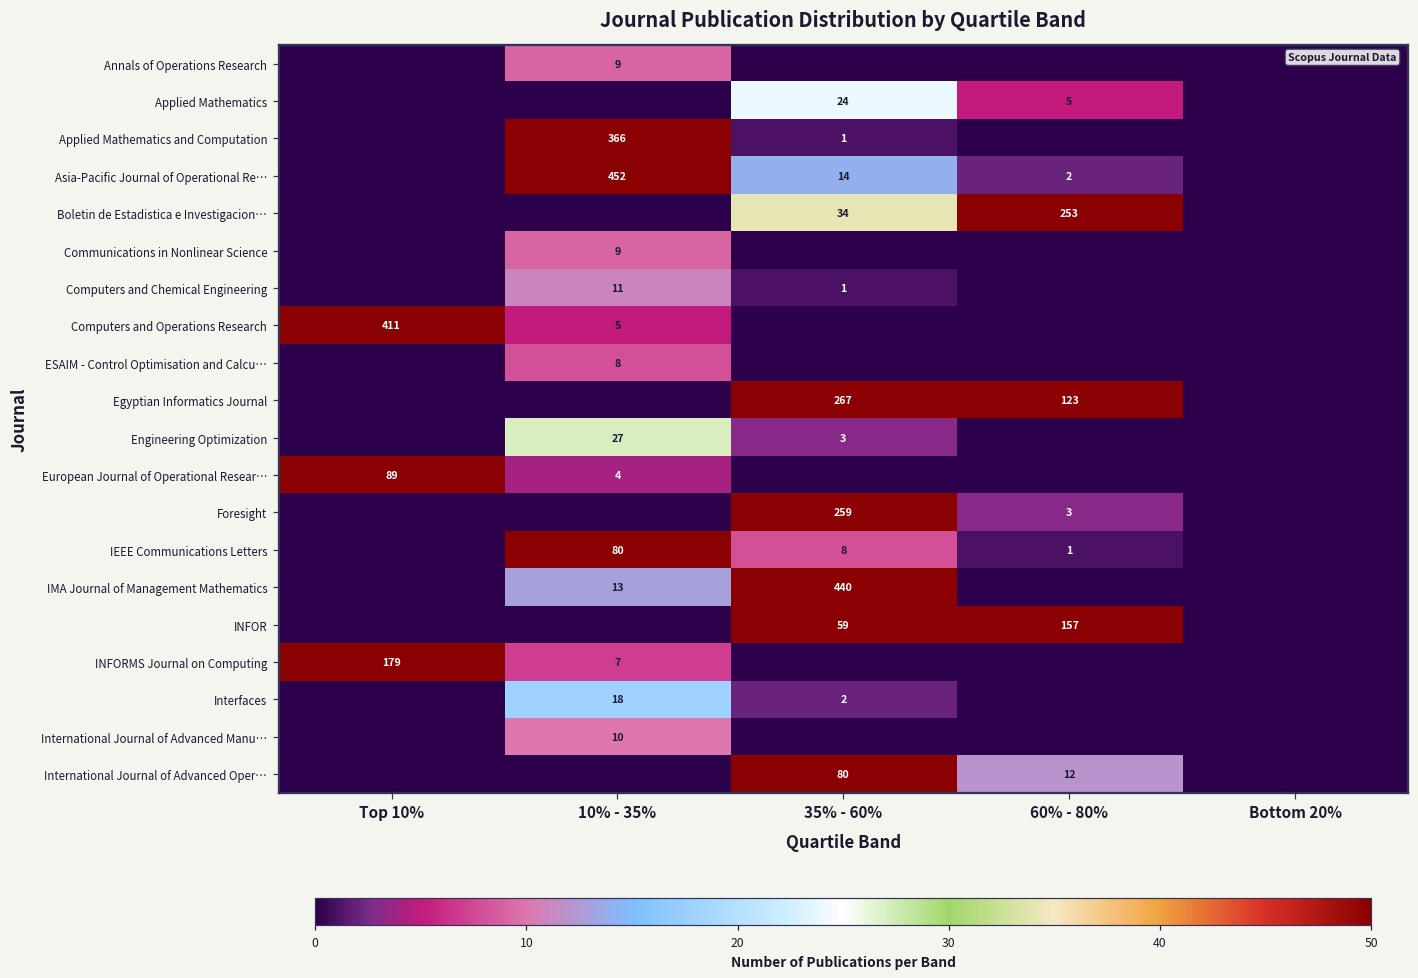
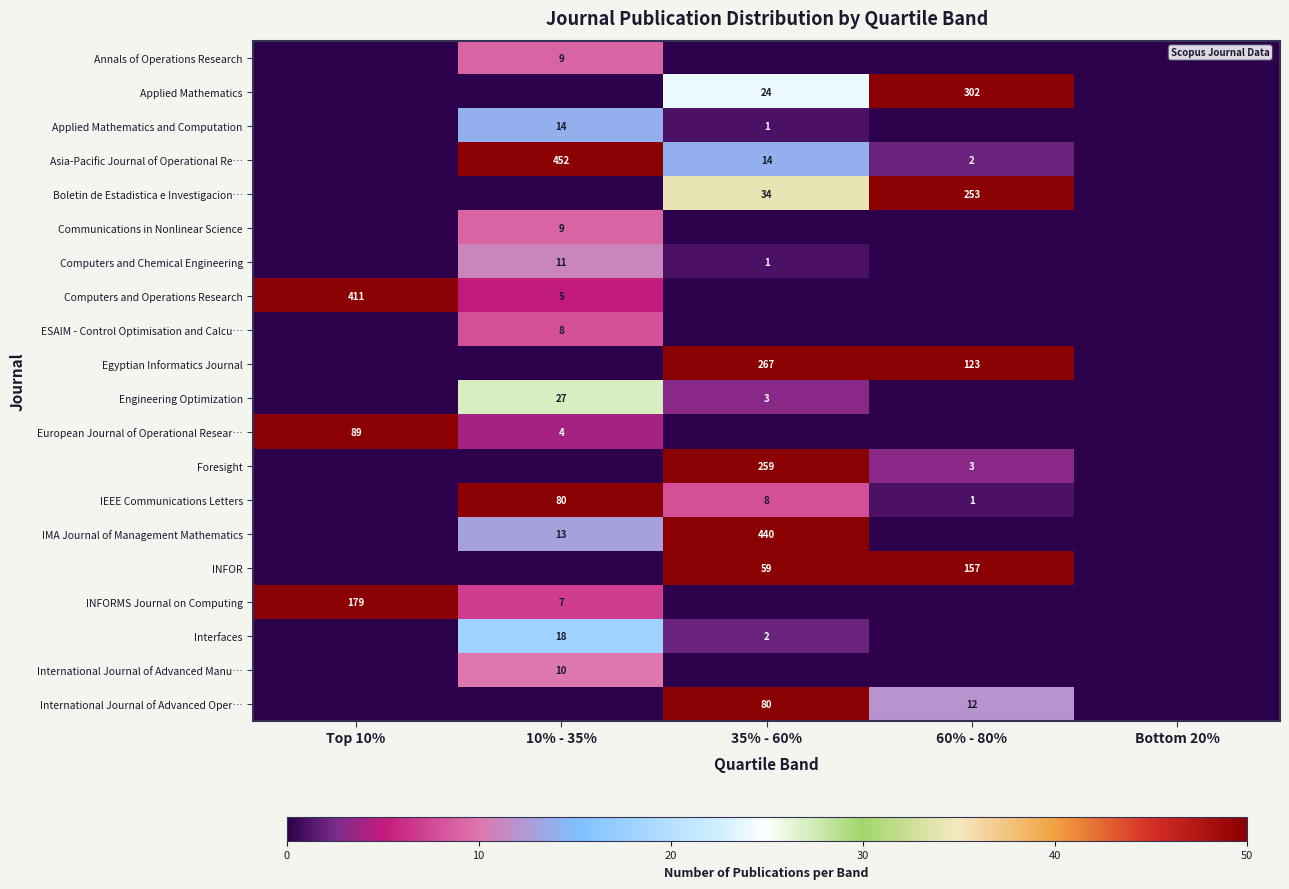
Applied Mathematics, 60% - 80%: 5 -> 302
Applied Mathematics and Computation, 10% - 35%: 366 -> 14
